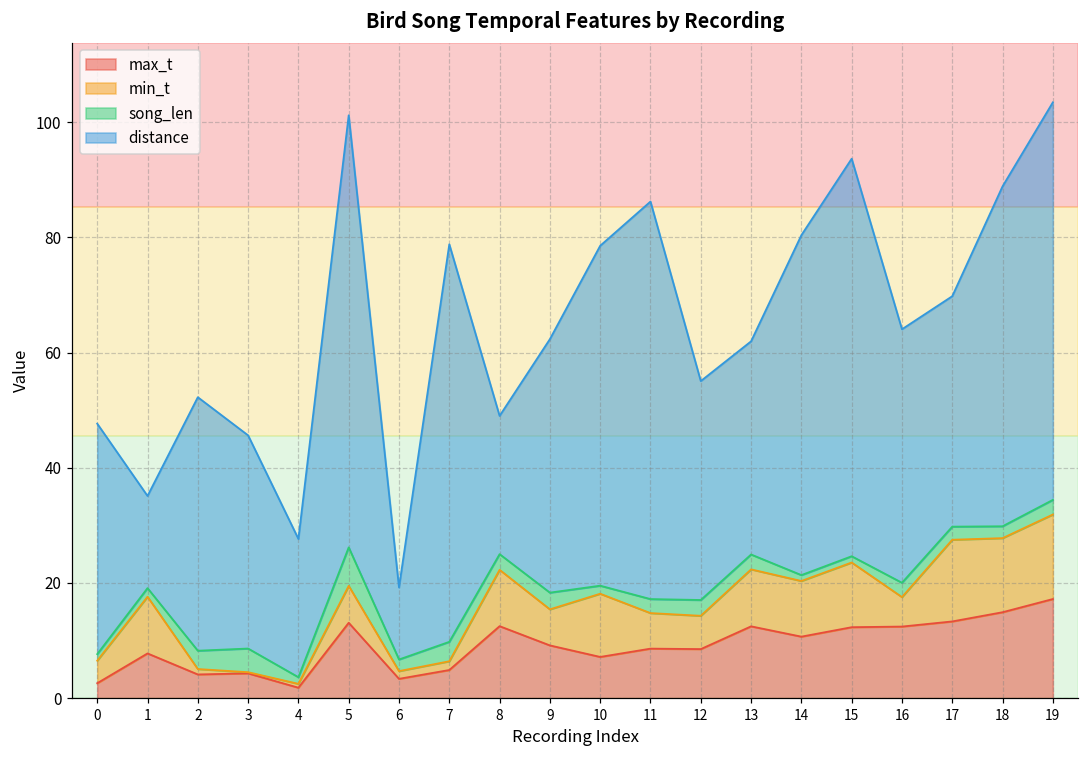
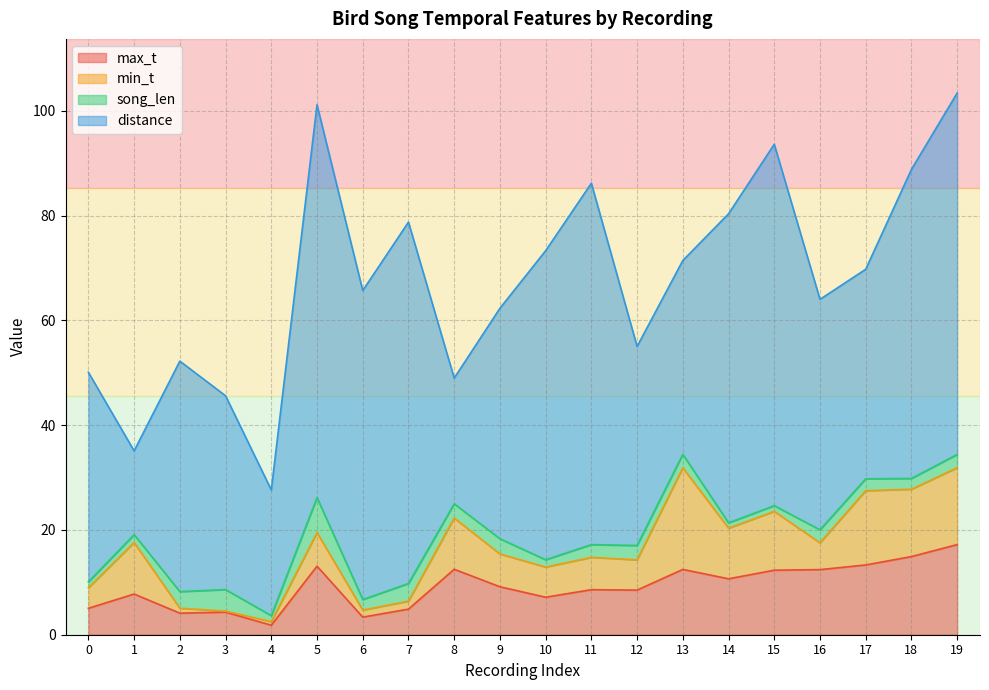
max_t, 0: 3 -> 5
distance, 6: 13 -> 59
min_t, 10: 11 -> 6
min_t, 13: 10 -> 19
